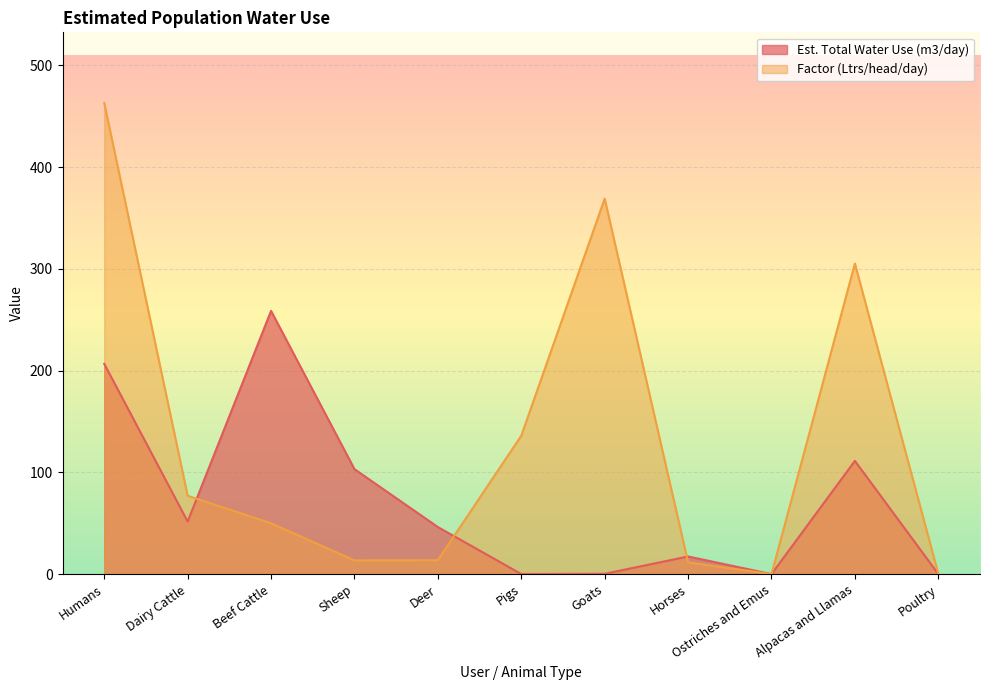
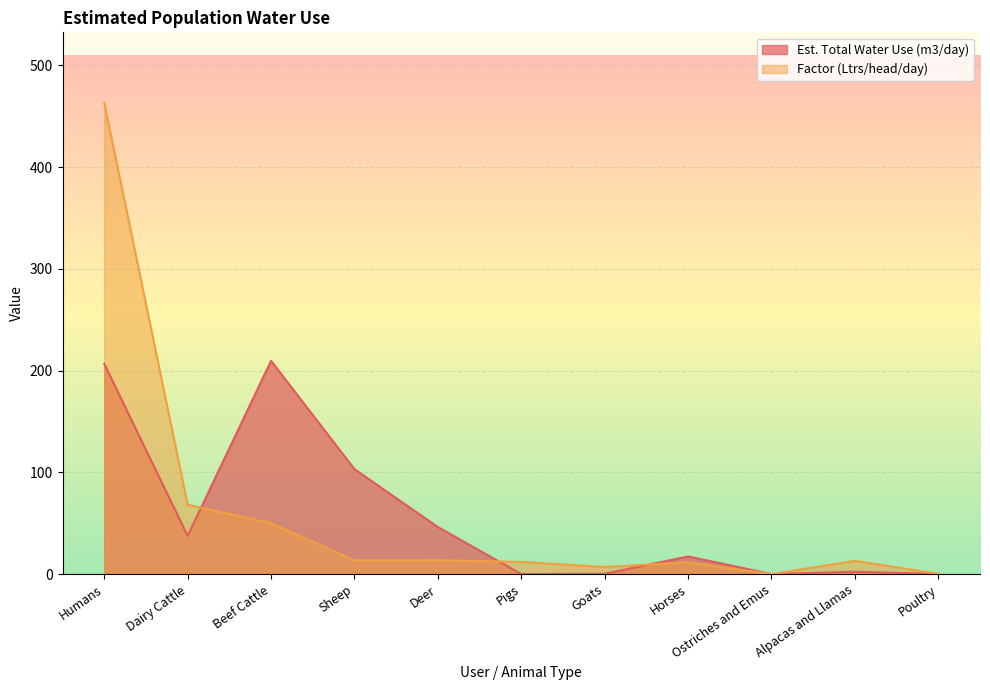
Est. Total Water Use (m3/day), Dairy Cattle: 52 -> 38
Factor (Ltrs/head/day), Dairy Cattle: 77 -> 68
Est. Total Water Use (m3/day), Beef Cattle: 259 -> 210
Factor (Ltrs/head/day), Pigs: 136 -> 12
Factor (Ltrs/head/day), Goats: 369 -> 7
Est. Total Water Use (m3/day), Alpacas and Llamas: 111 -> 2
Factor (Ltrs/head/day), Alpacas and Llamas: 305 -> 13
